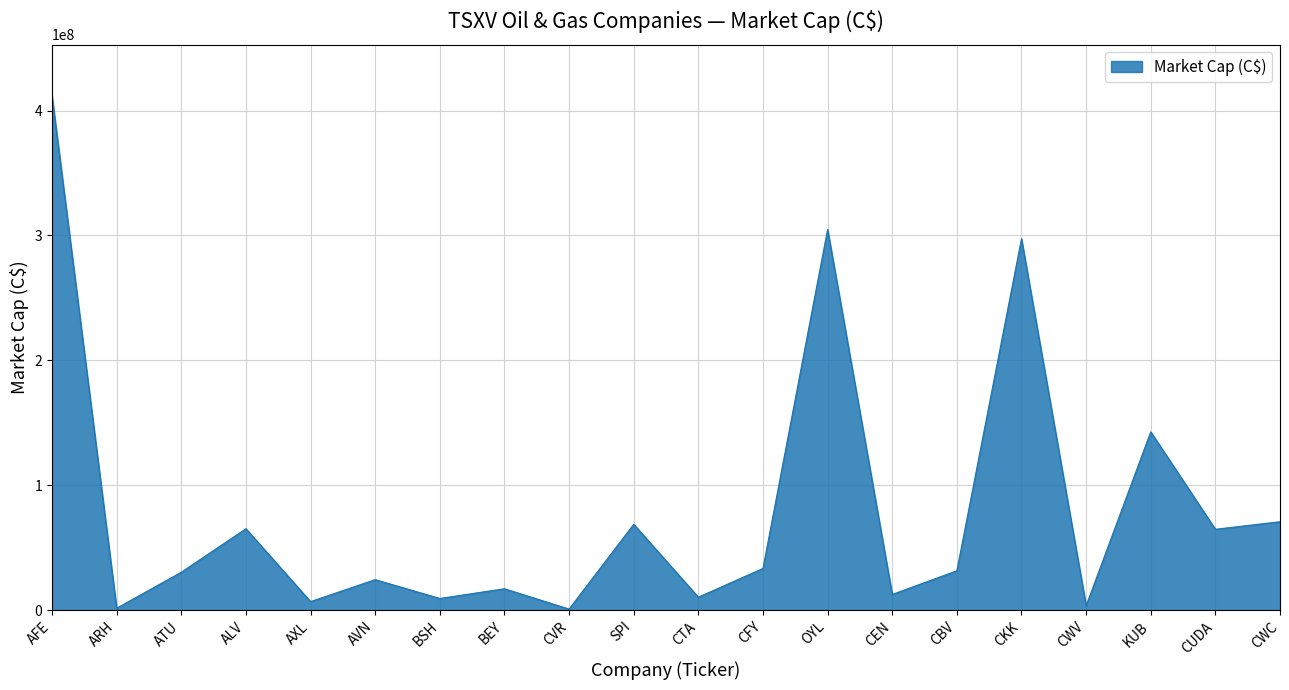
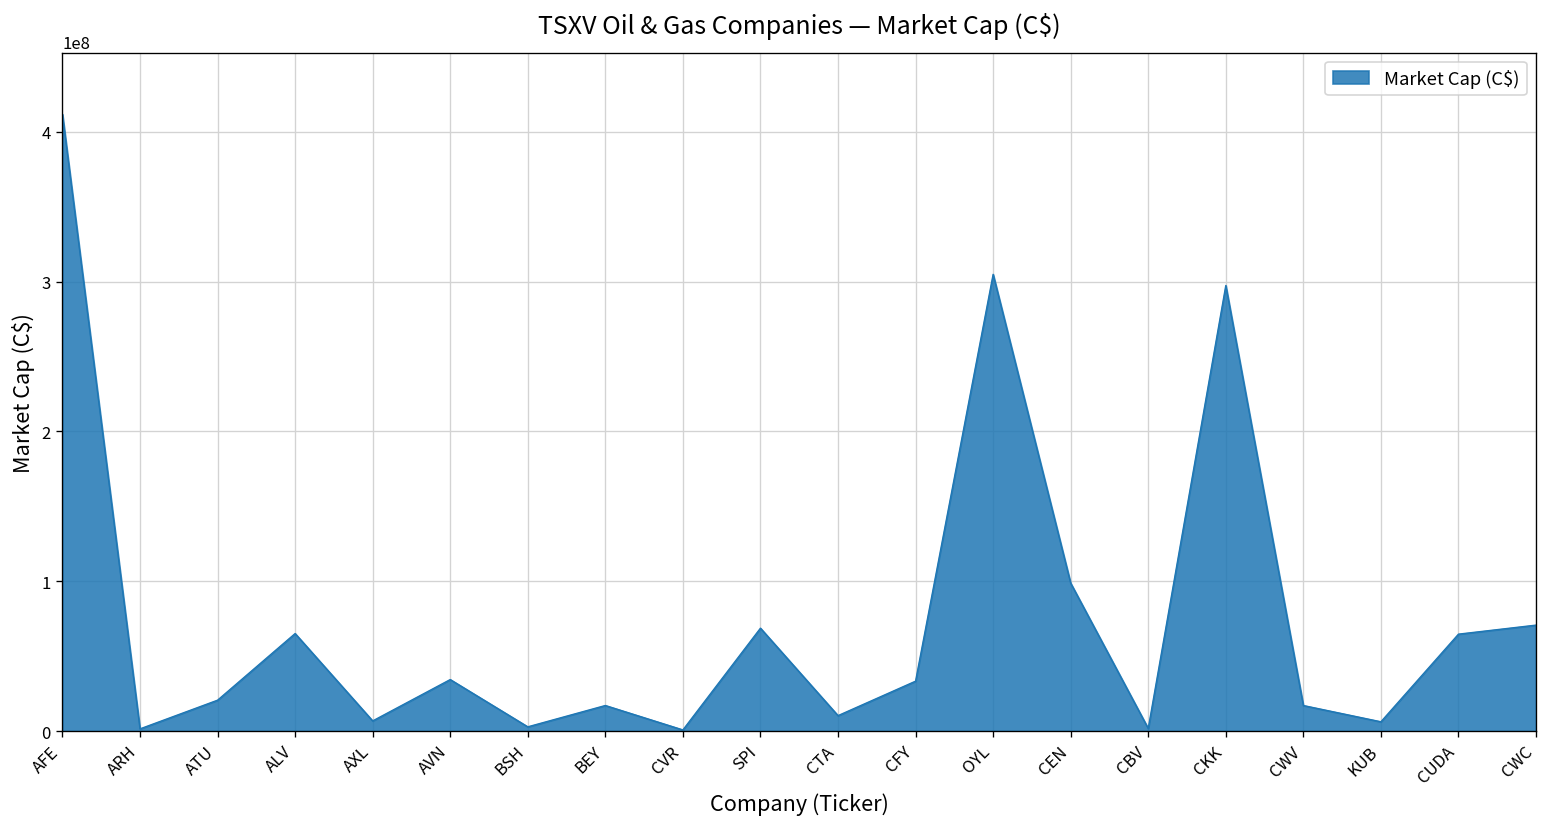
ATU: 30000000 -> 21000000
AVN: 24000000 -> 34000000
BSH: 9000000 -> 3000000
CEN: 13000000 -> 99000000
CBV: 32000000 -> 2000000
CWV: 4000000 -> 17000000
KUB: 143000000 -> 6000000
